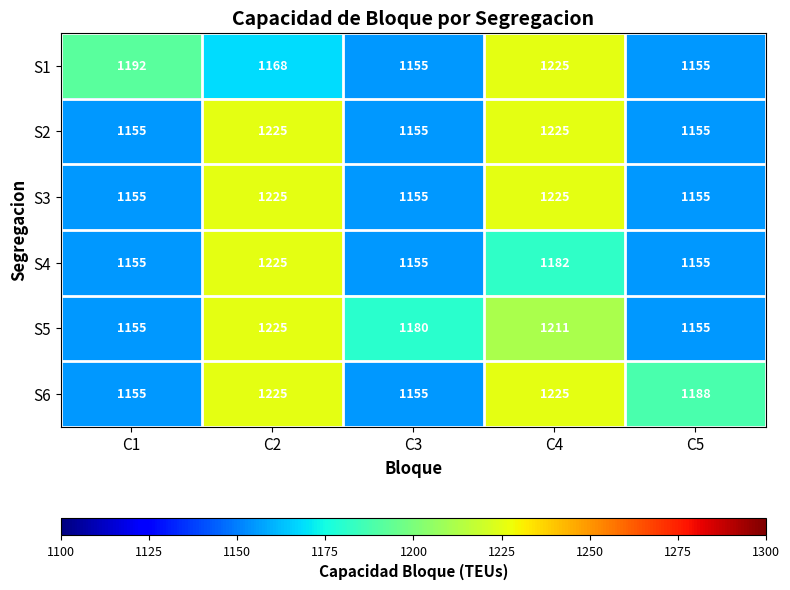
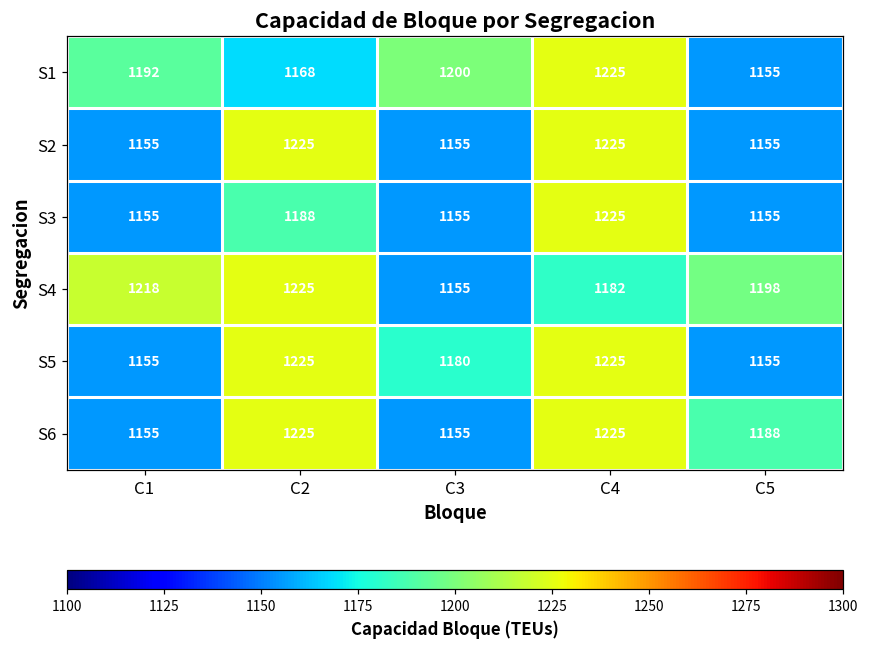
S1, C3: 1155 -> 1200
S3, C2: 1225 -> 1188
S4, C1: 1155 -> 1218
S4, C5: 1155 -> 1198
S5, C4: 1211 -> 1225
